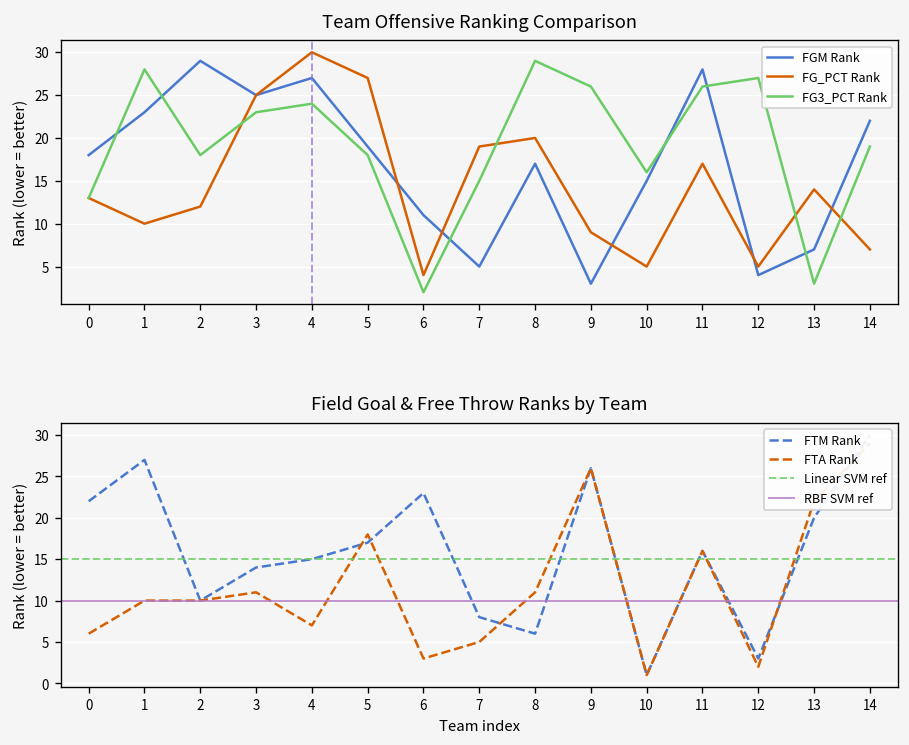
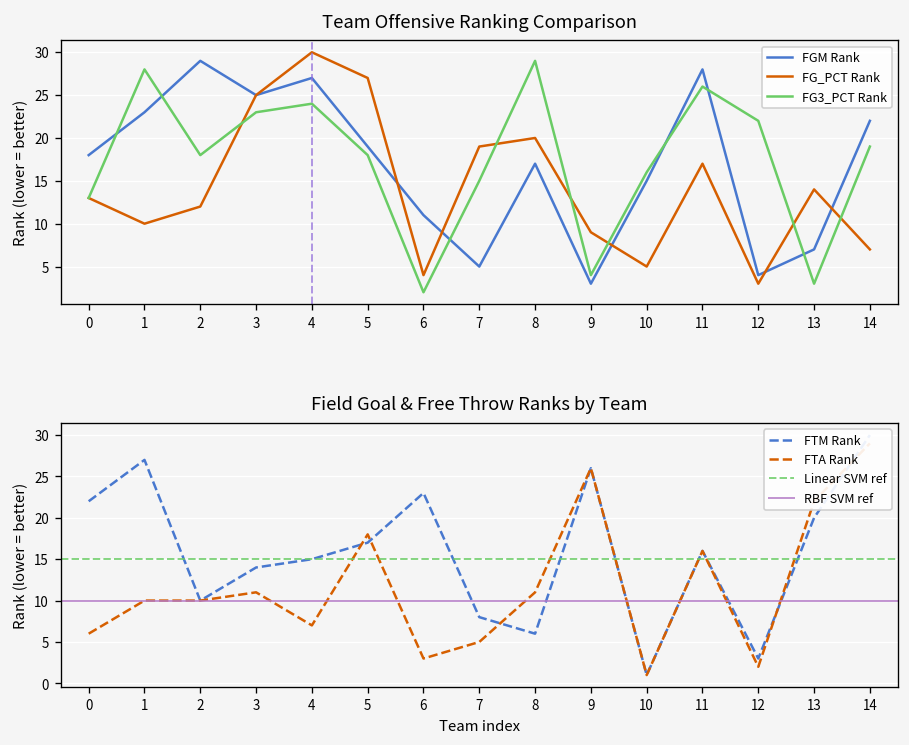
Team Offensive Ranking Comparison, FG3_PCT Rank, 9: 26 -> 4
Team Offensive Ranking Comparison, FG_PCT Rank, 12: 5 -> 3
Team Offensive Ranking Comparison, FG3_PCT Rank, 12: 27 -> 22
